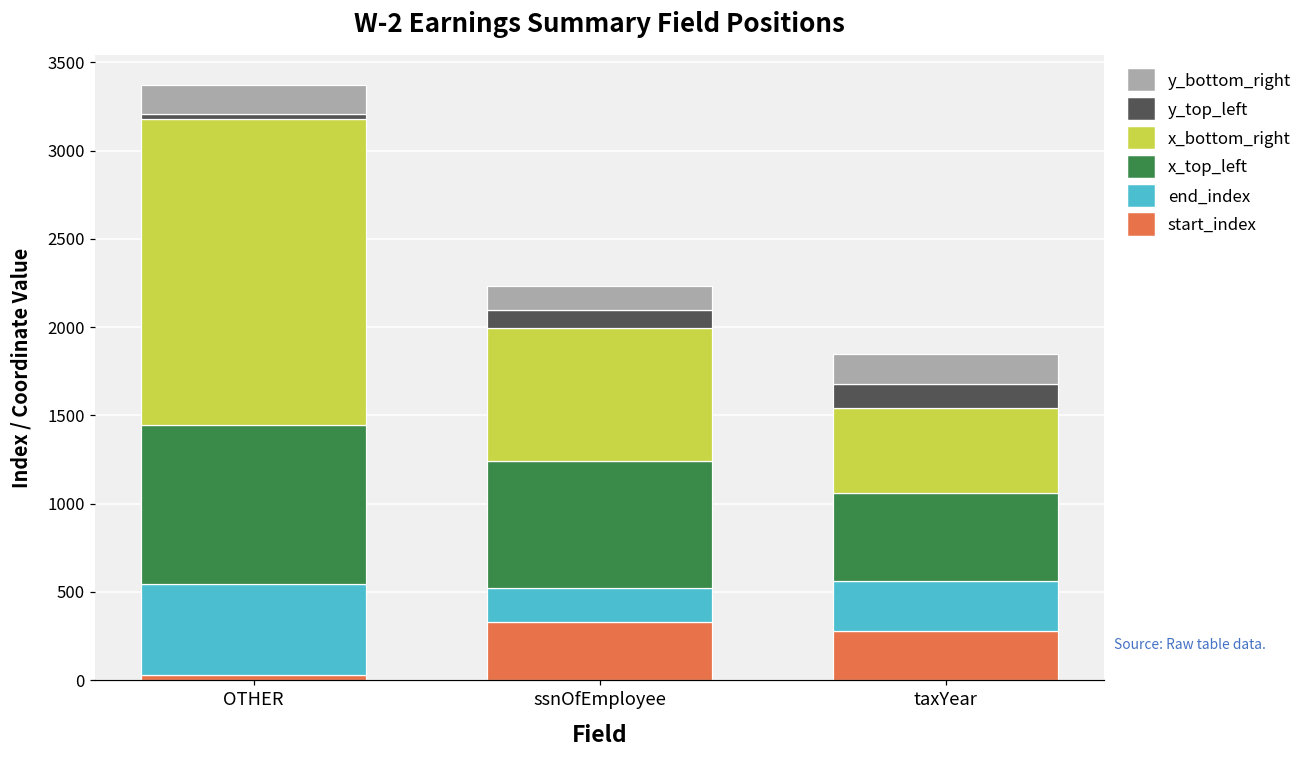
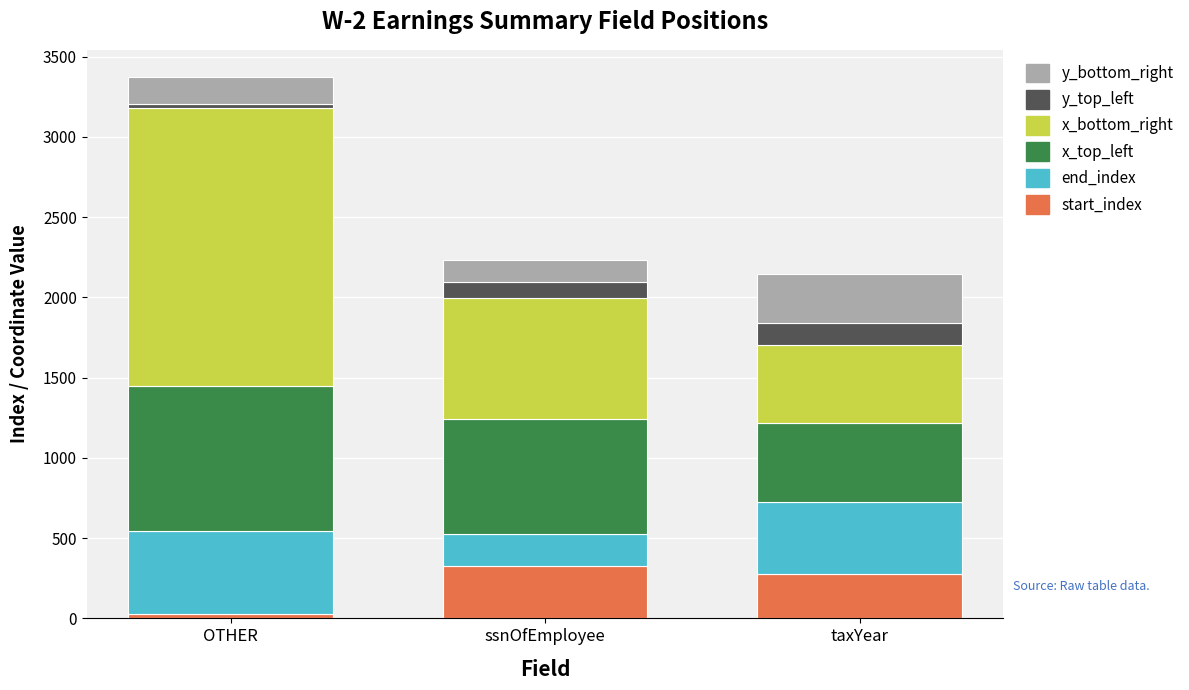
end_index, taxYear: 280 -> 440
y_bottom_right, taxYear: 170 -> 300
